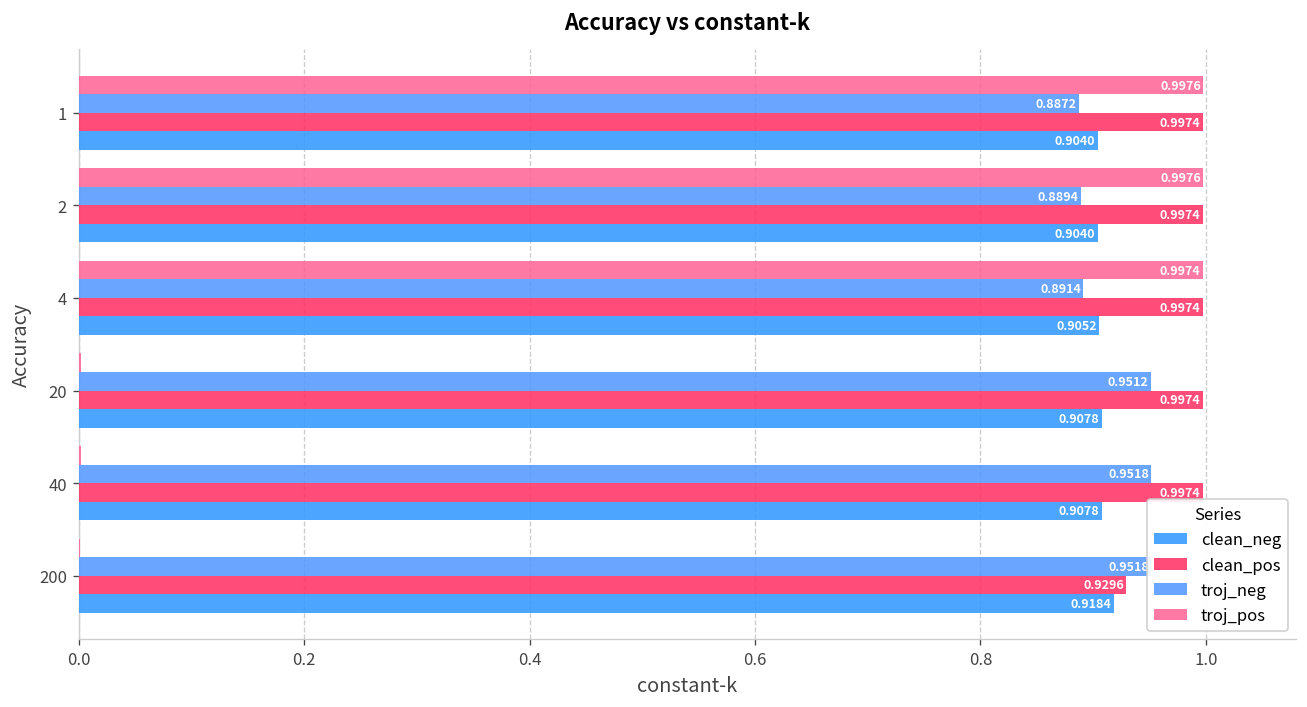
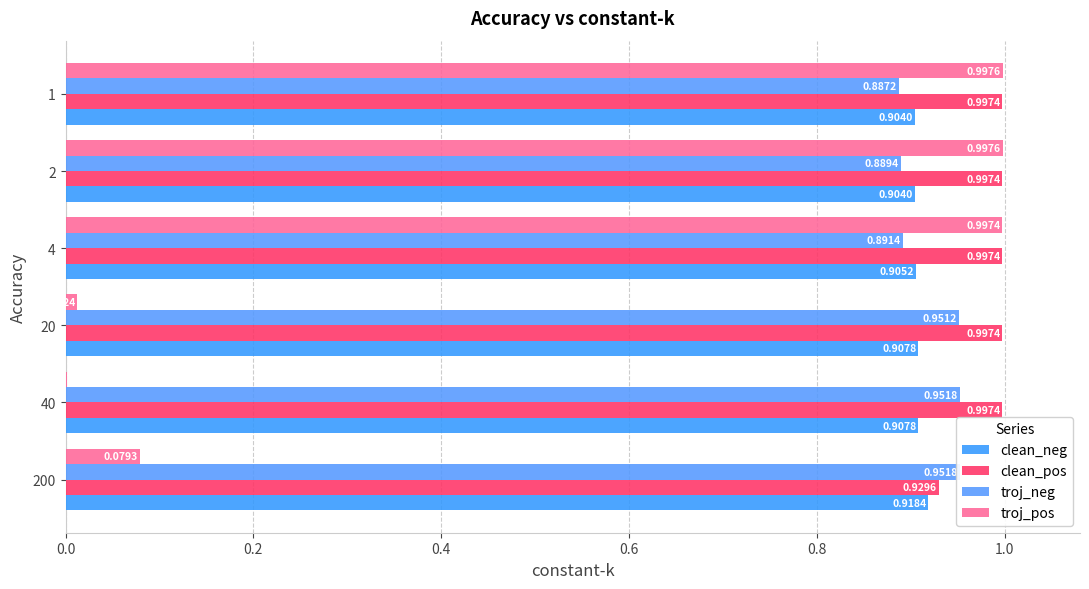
troj_pos, 20: 0.00 -> 0.01
troj_pos, 200: 0.00 -> 0.08
